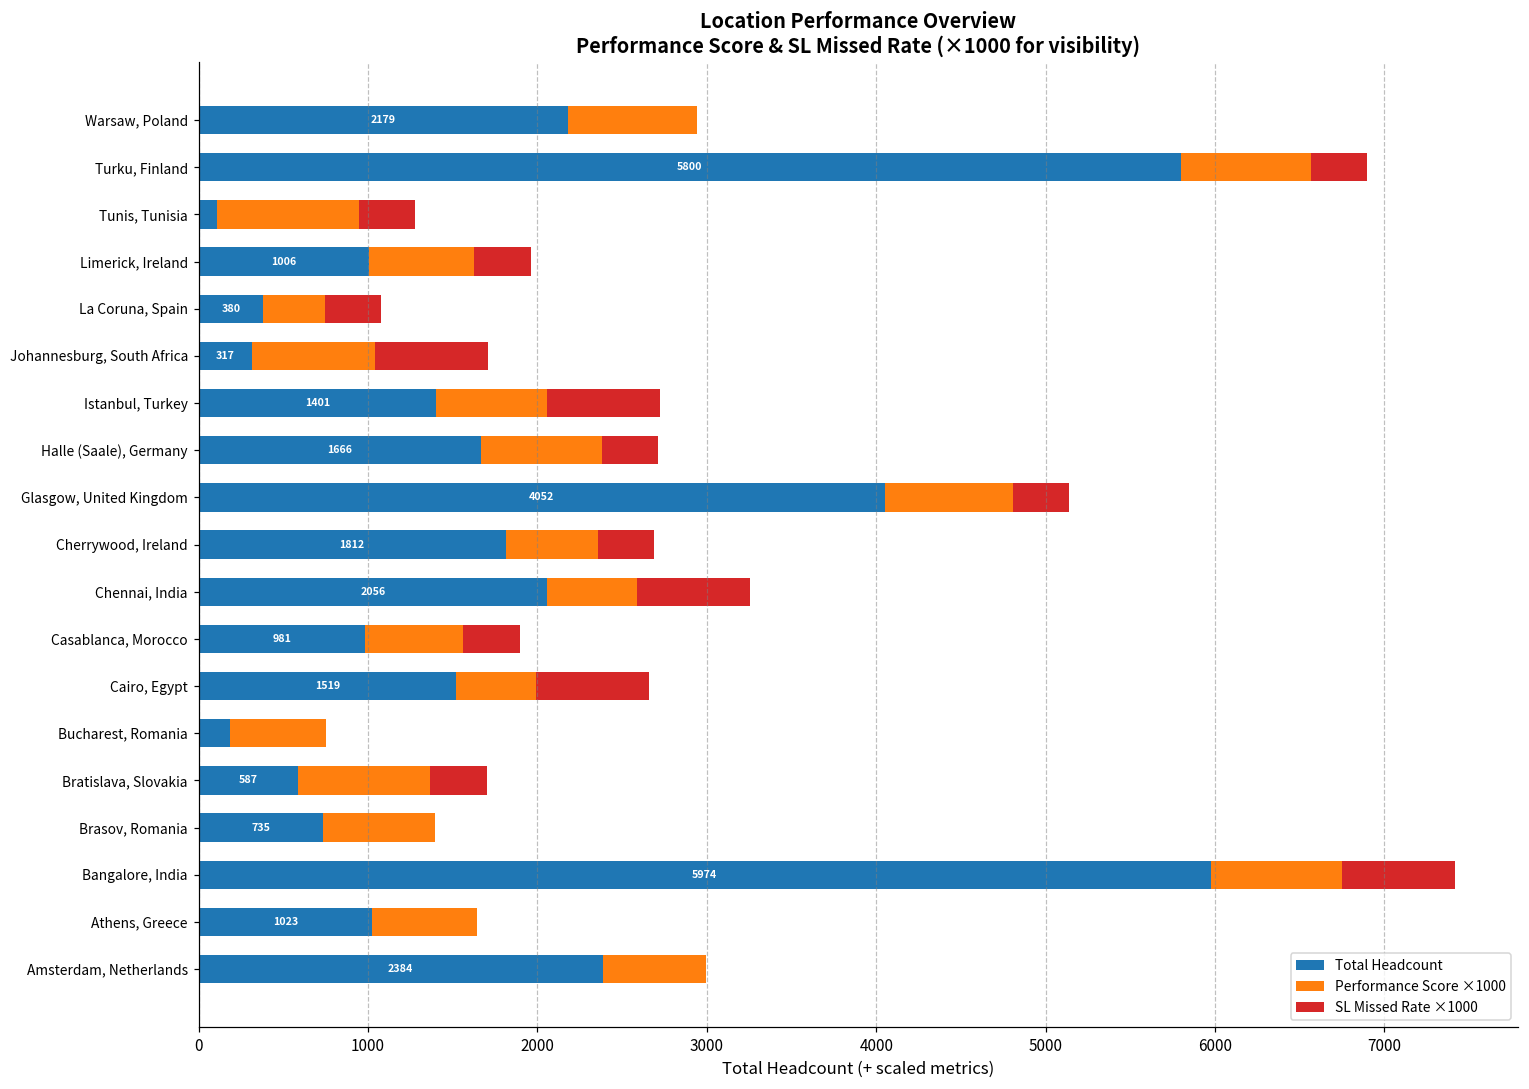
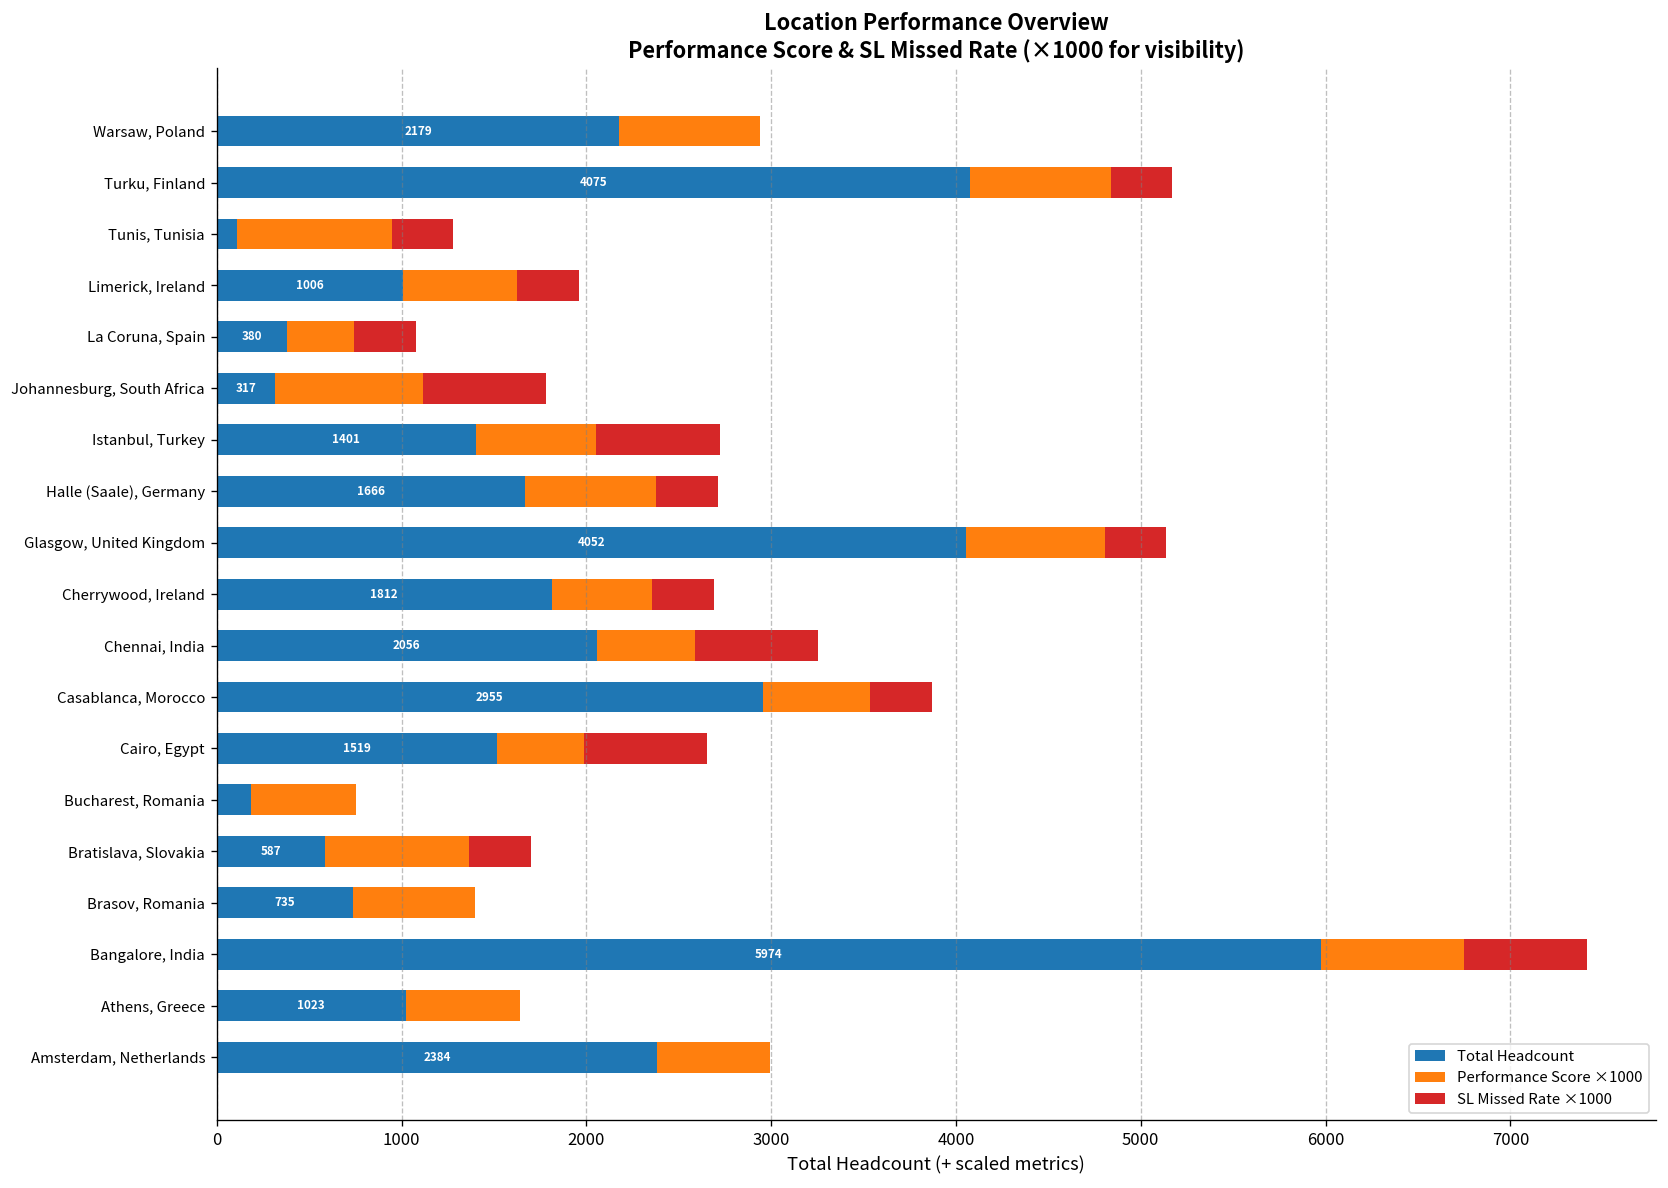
Total Headcount, Turku, Finland: 5800 -> 4075
Performance Score ×1000, Johannesburg, South Africa: 730 -> 800
Total Headcount, Casablanca, Morocco: 981 -> 2955
